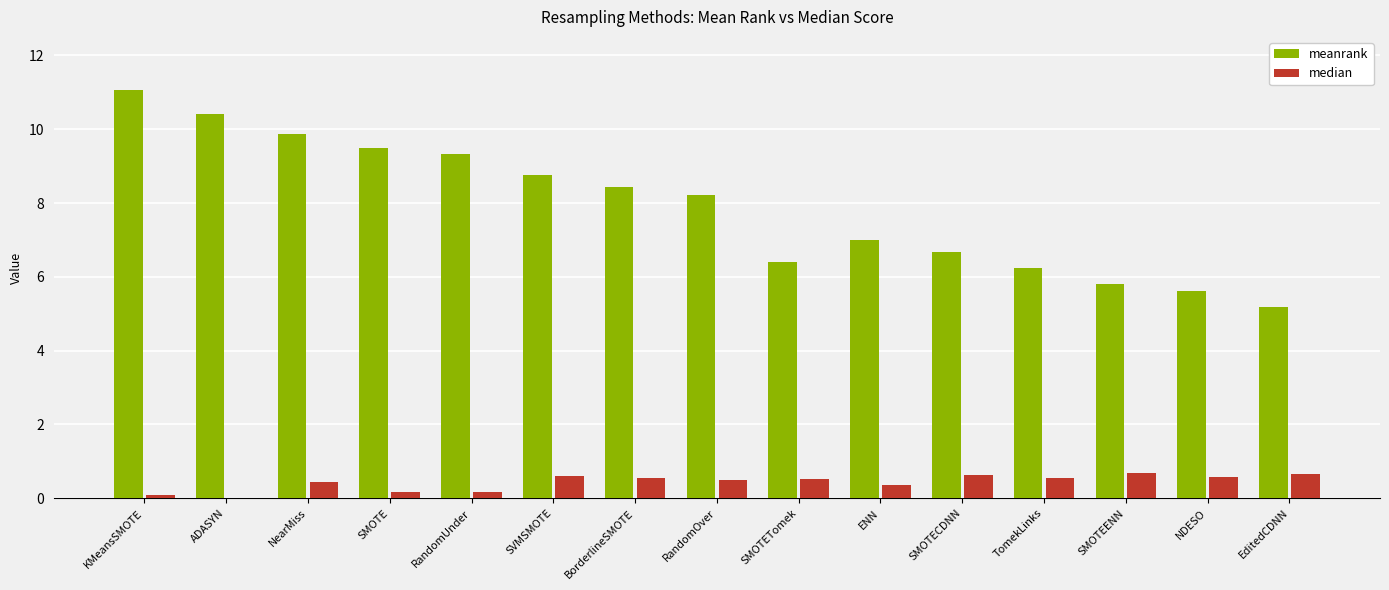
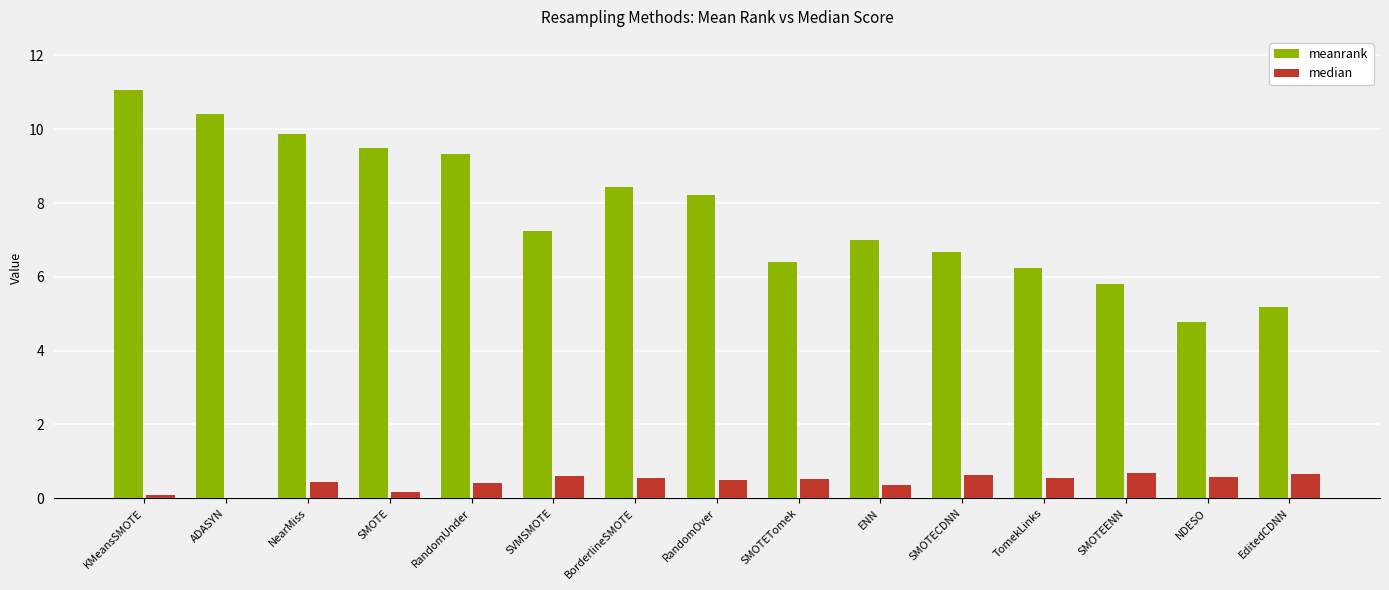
median, RandomUnder: 0.2 -> 0.4
meanrank, SVMSMOTE: 8.8 -> 7.2
meanrank, NDESO: 5.6 -> 4.8
